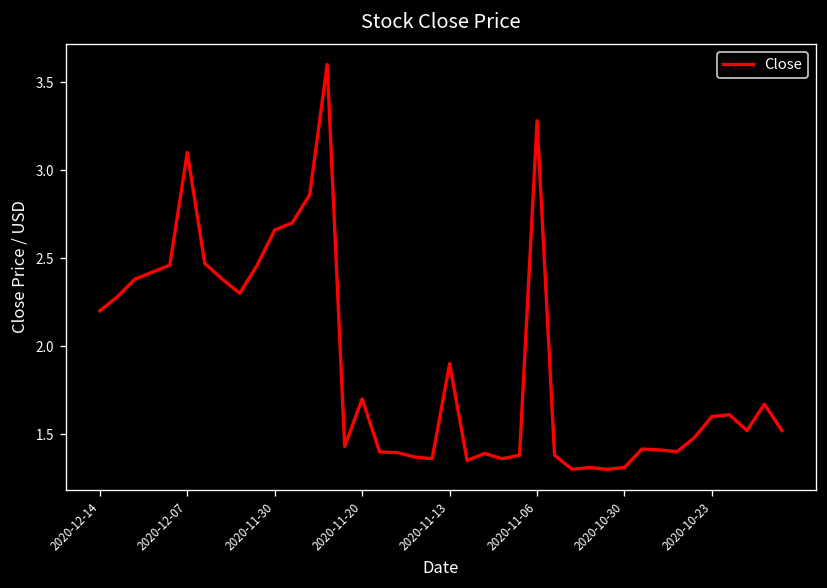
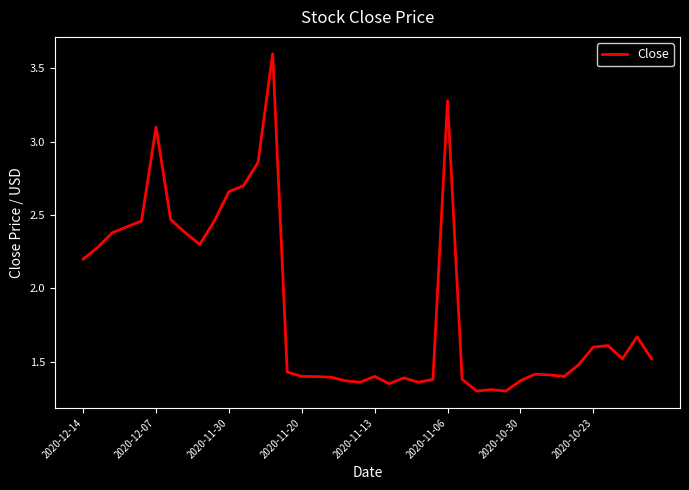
2020-11-20: 1.7 -> 1.4
2020-11-13: 1.9 -> 1.4
2020-10-30: 1.31 -> 1.37
